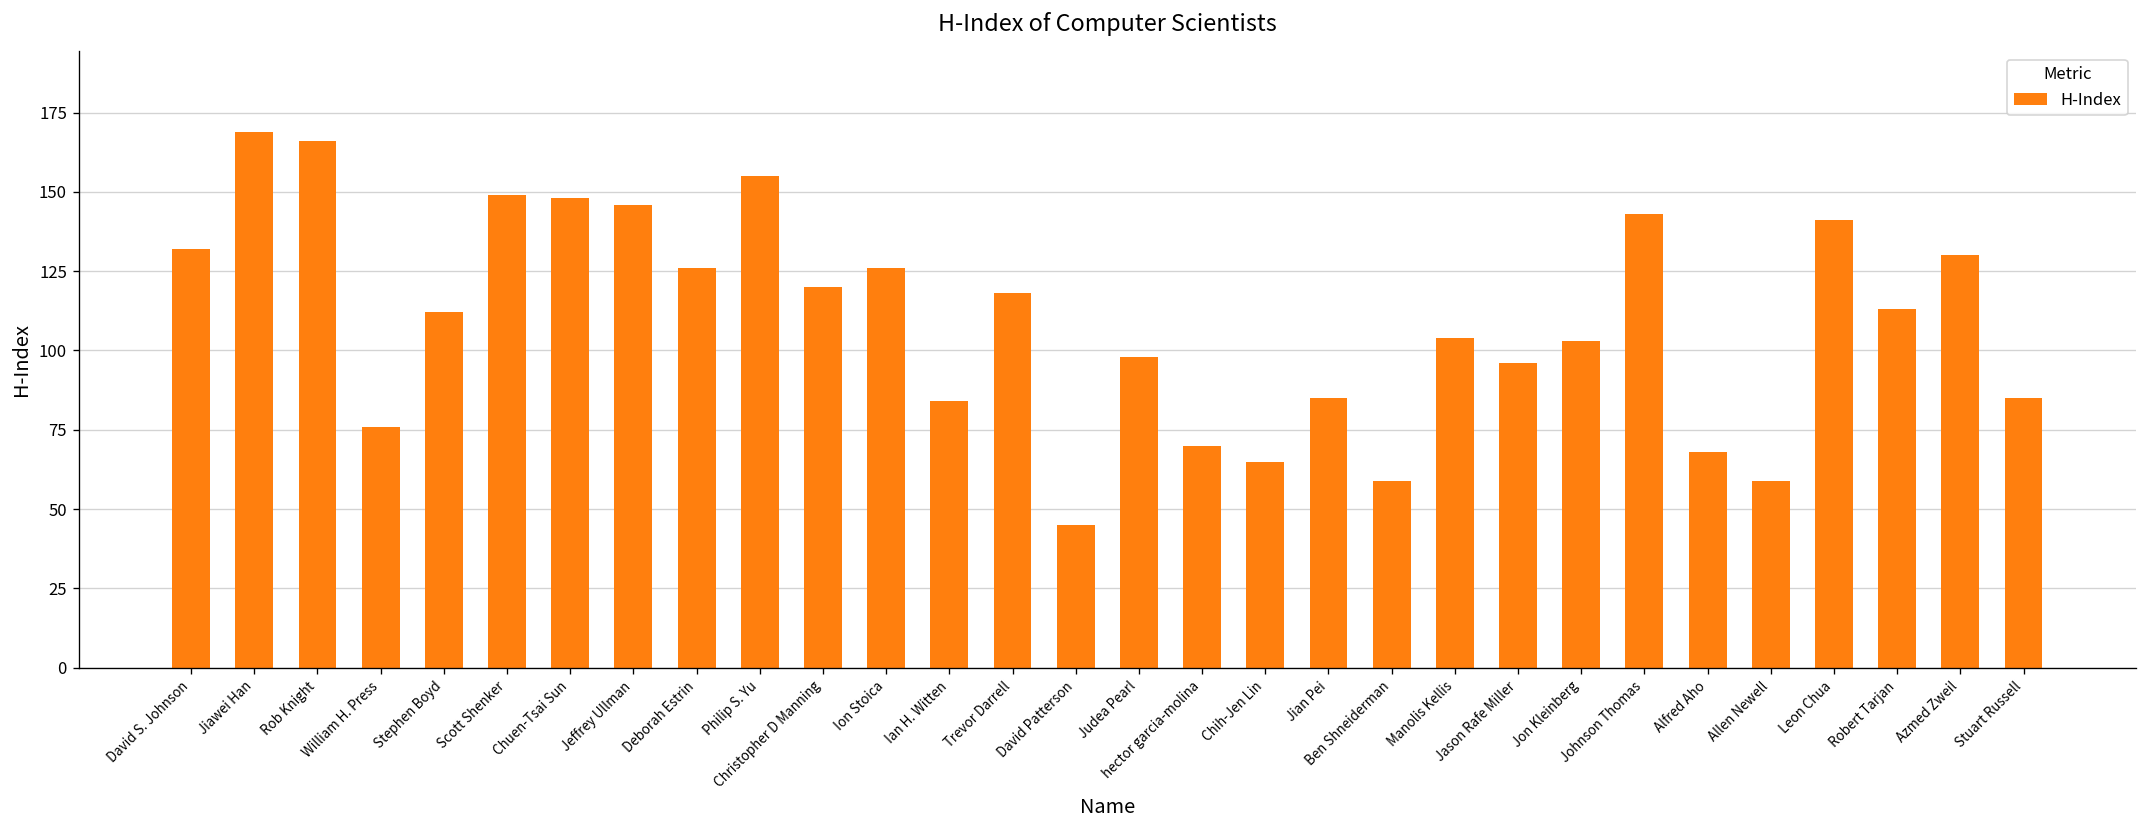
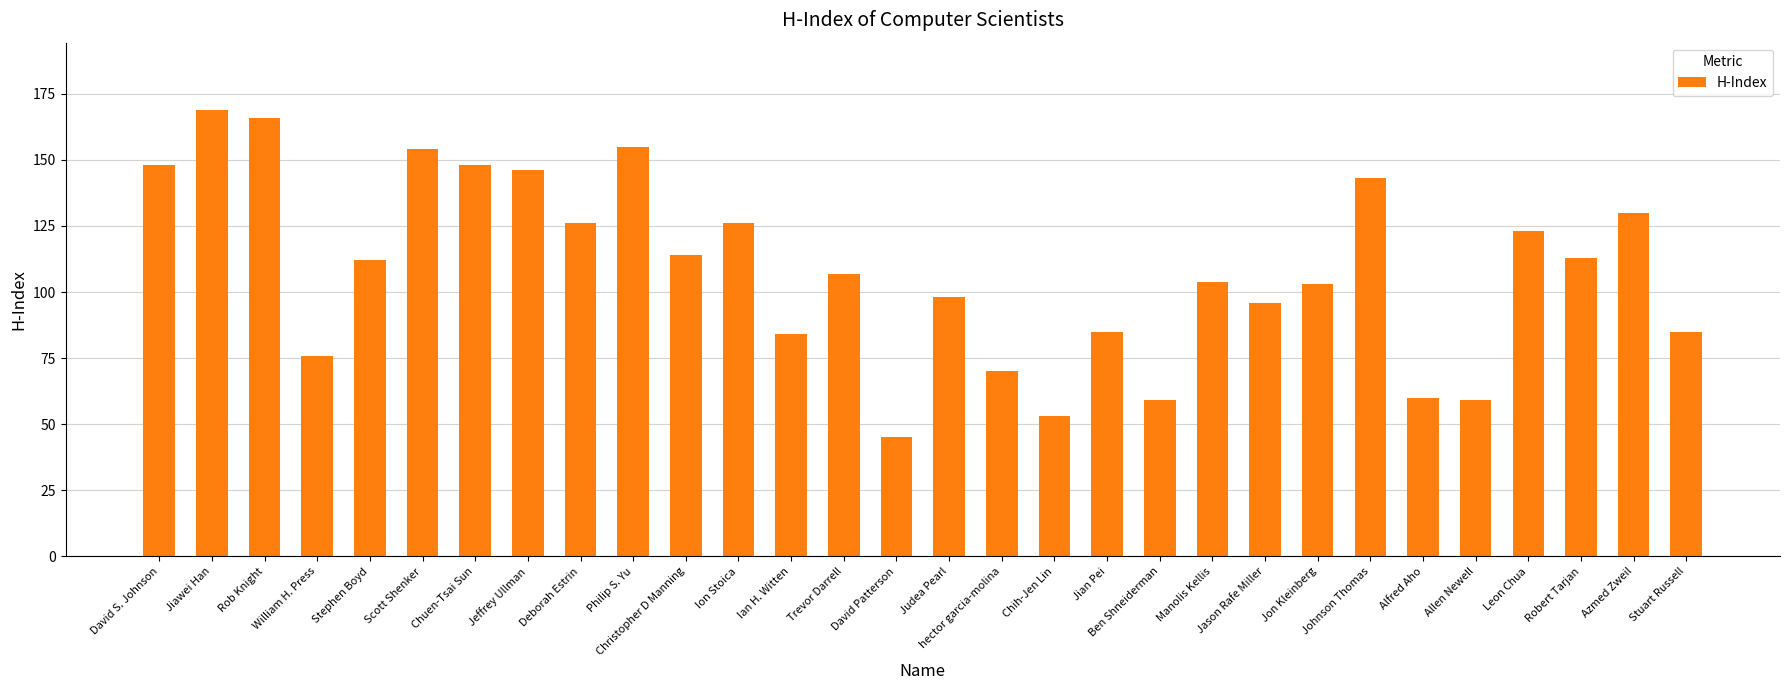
David S. Johnson: 132 -> 148
Scott Shenker: 149 -> 154
Christopher D Manning: 120 -> 114
Trevor Darrell: 118 -> 107
Chih-Jen Lin: 65 -> 53
Alfred Aho: 68 -> 60
Leon Chua: 141 -> 123
